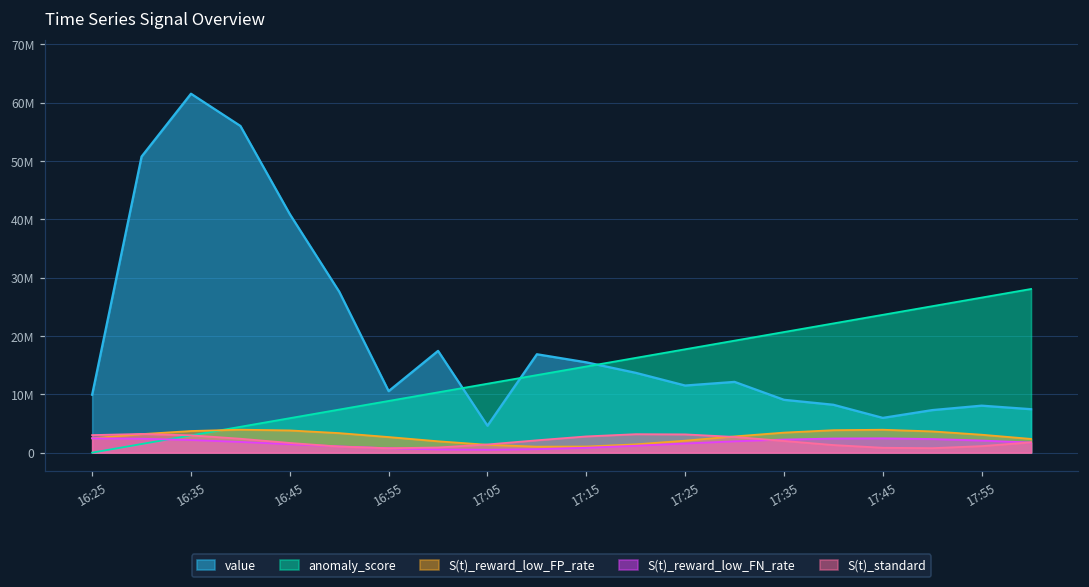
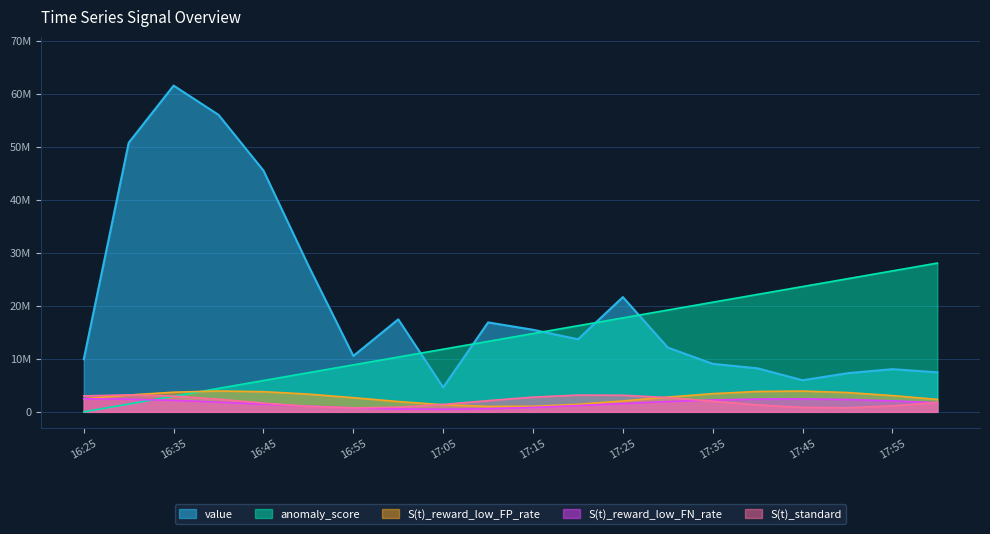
value, 16:45: 41000000 -> 45000000
value, 17:25: 11000000 -> 22000000
